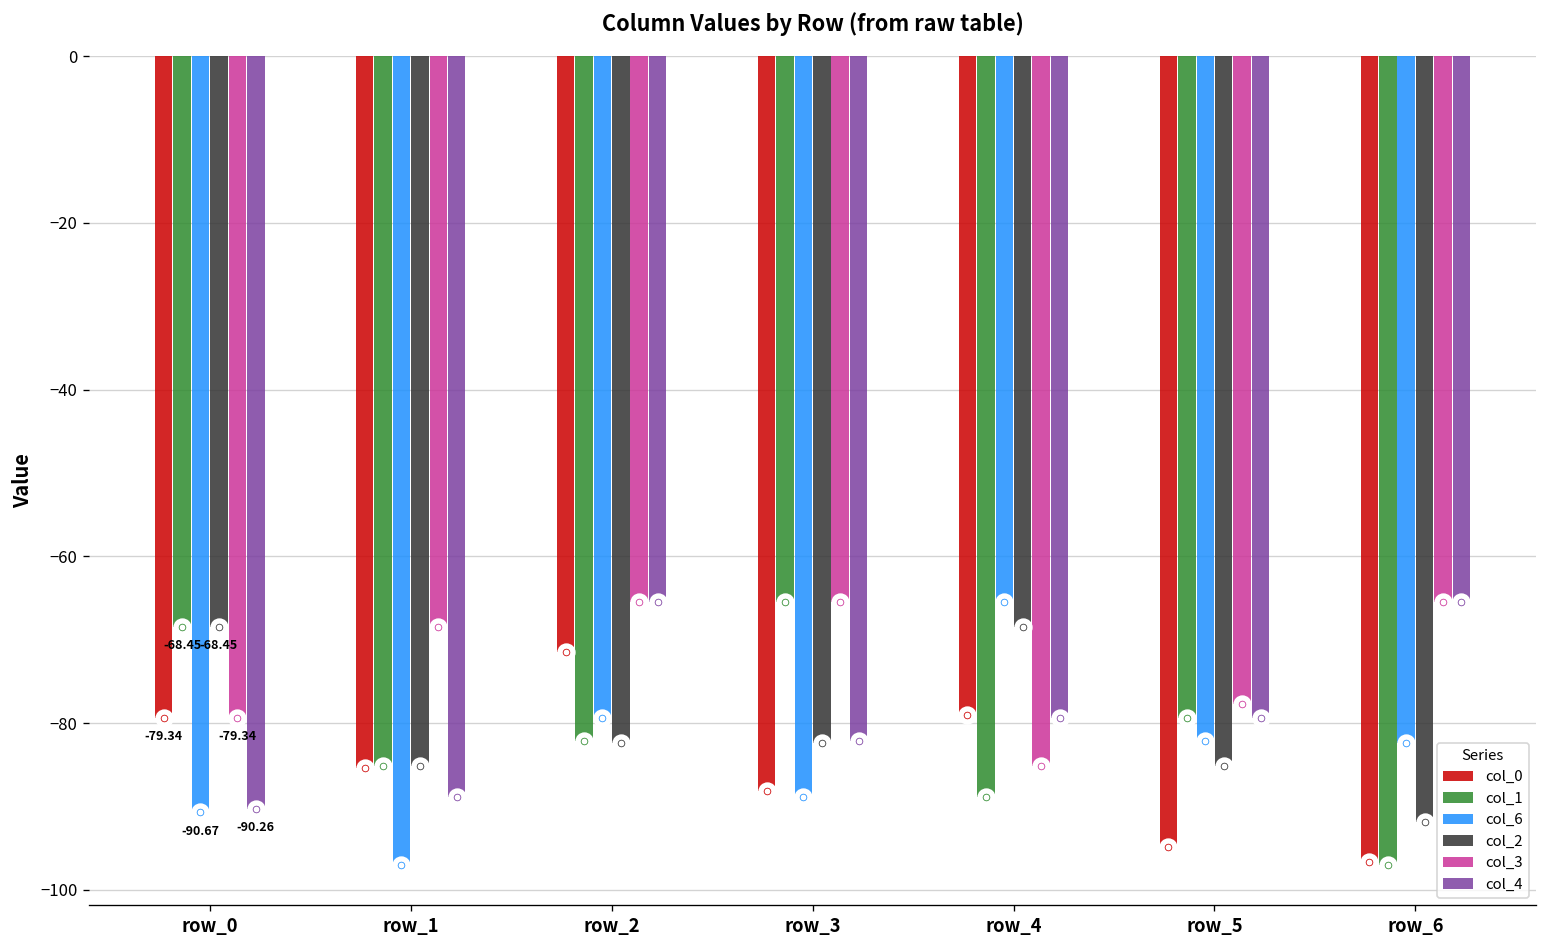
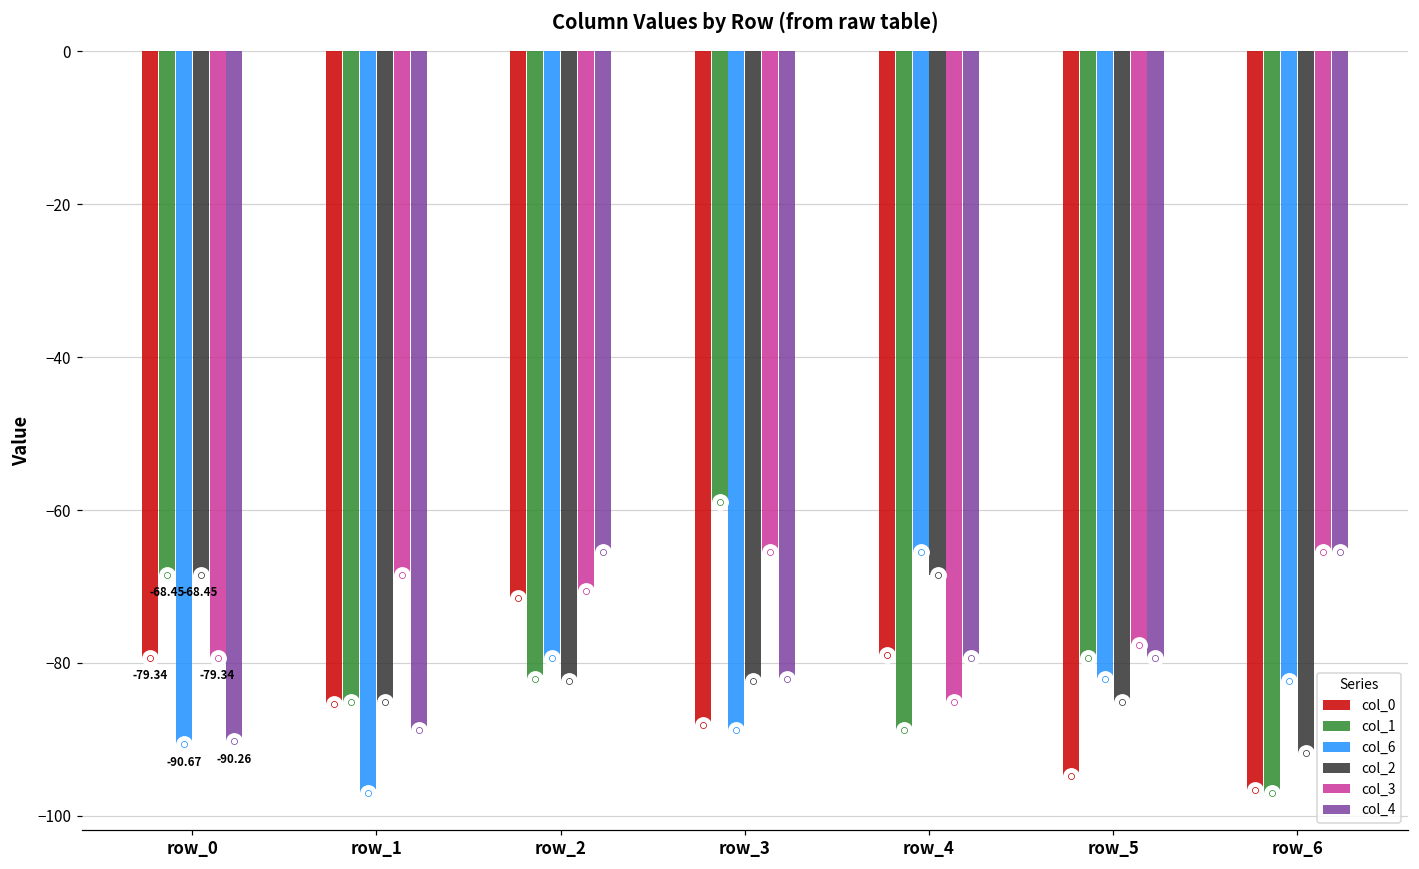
col_3, row_2: -65 -> -71
col_1, row_3: -65 -> -59
